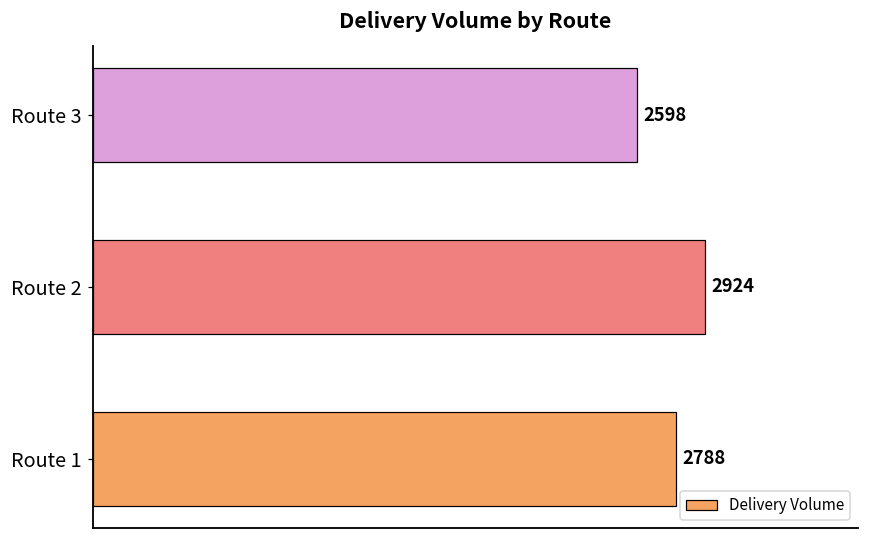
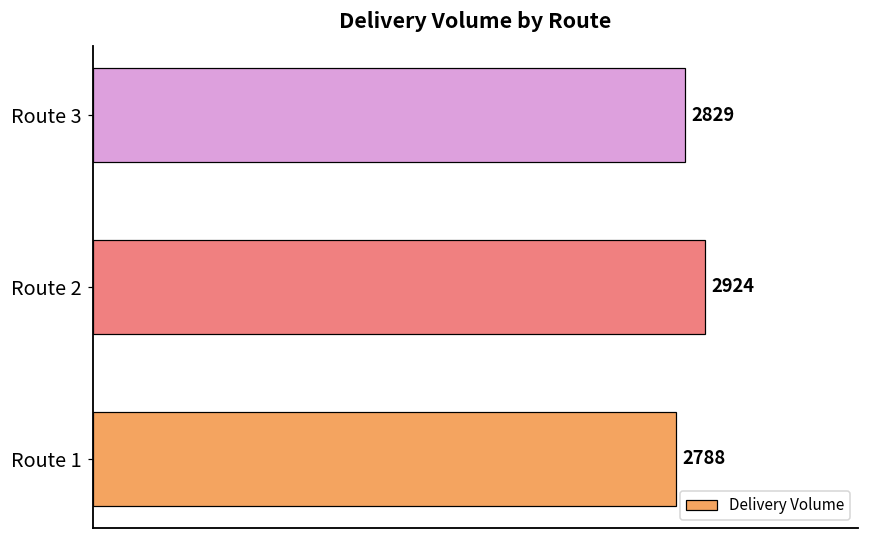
Route 3: 2598 -> 2829
